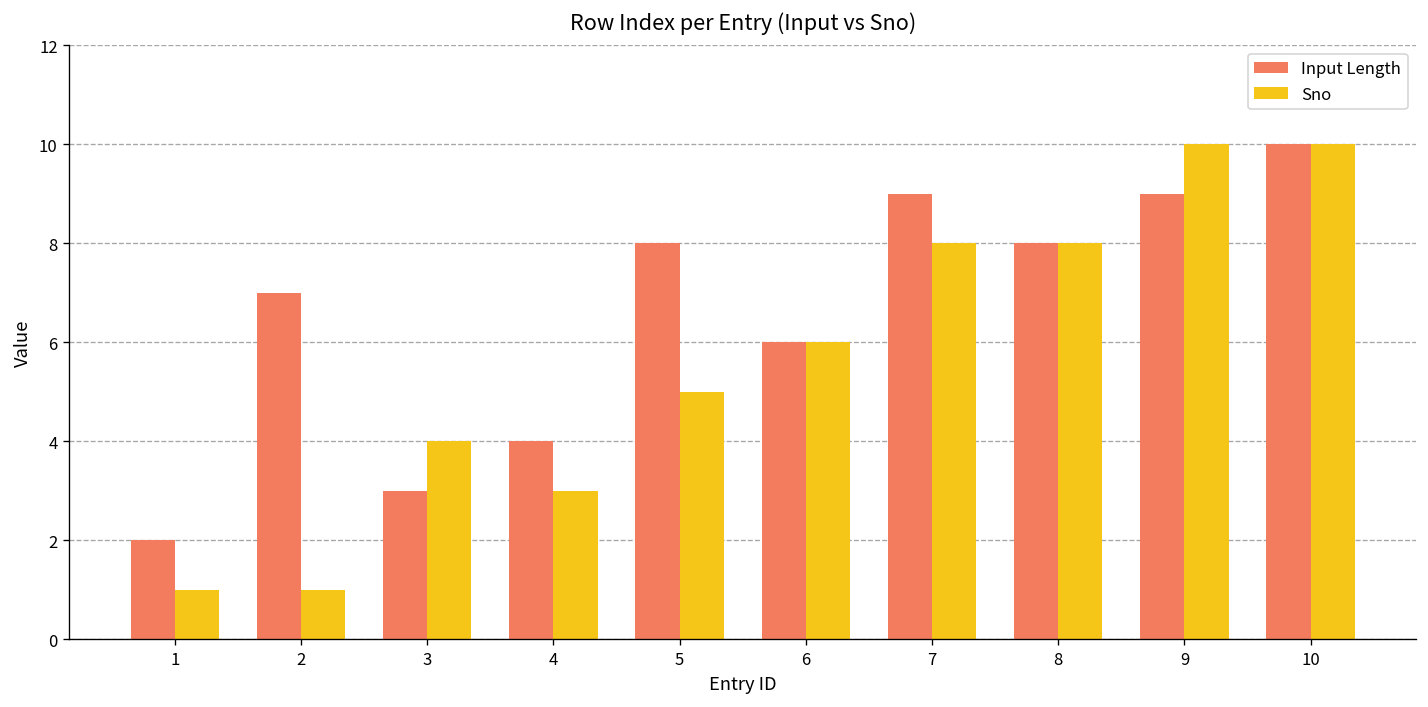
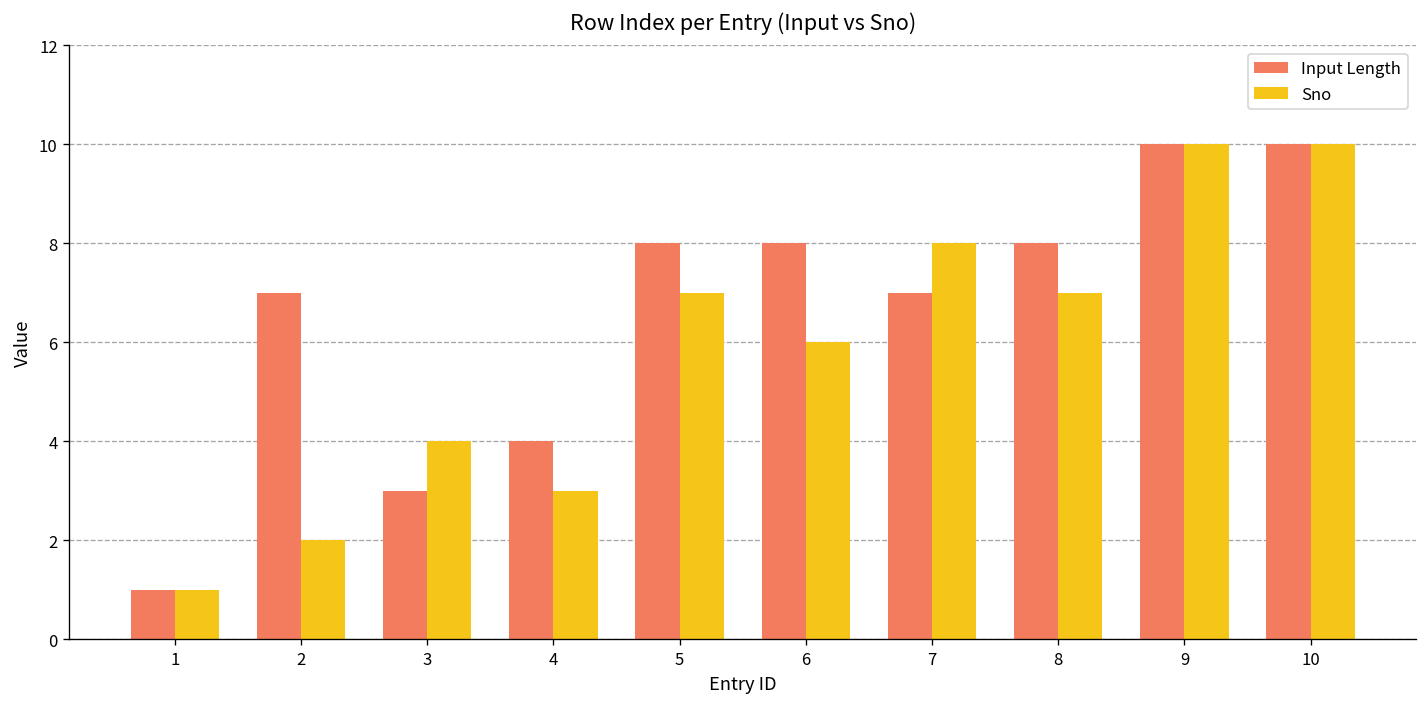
Input Length, 1: 2 -> 1
Sno, 2: 1 -> 2
Sno, 5: 5 -> 7
Input Length, 6: 6 -> 8
Input Length, 7: 9 -> 7
Sno, 8: 8 -> 7
Input Length, 9: 9 -> 10
